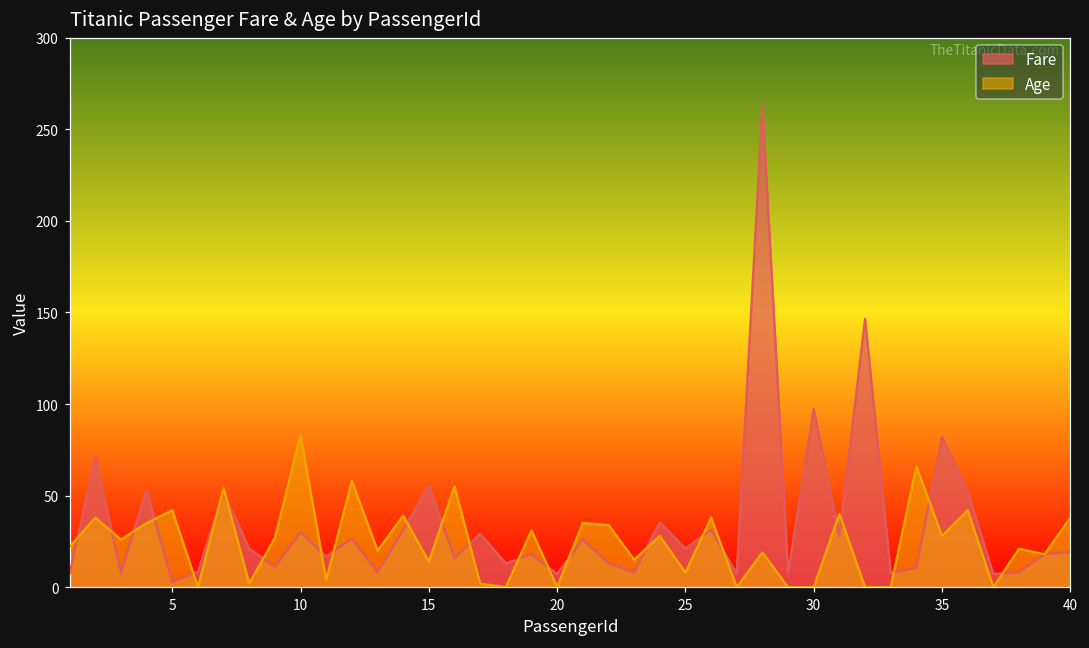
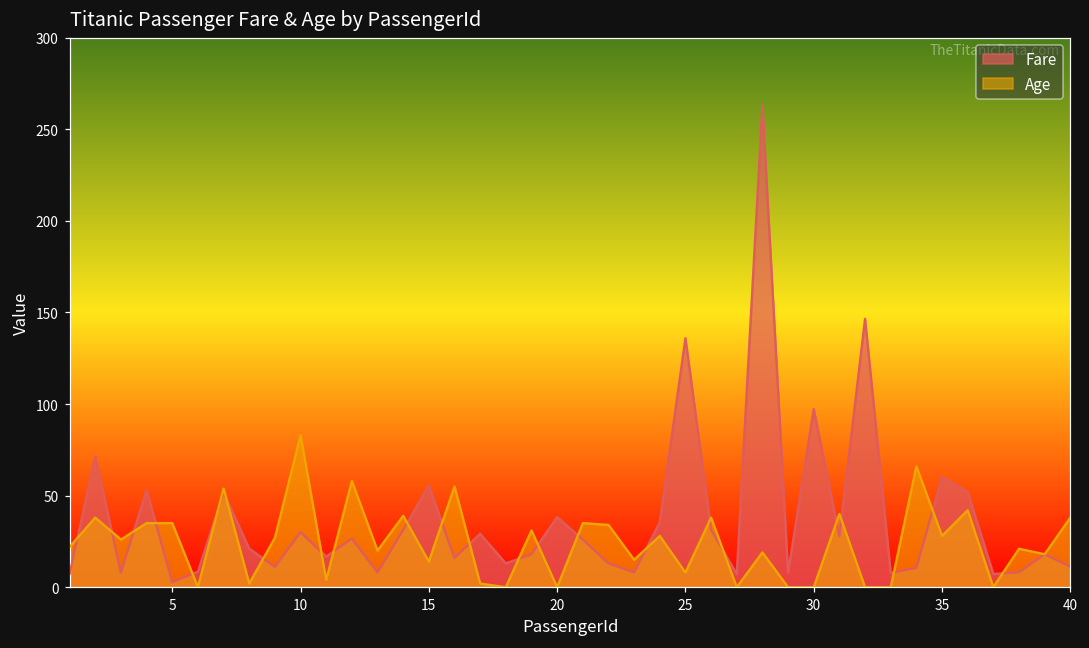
Age, 5: 42 -> 35
Fare, 20: 7 -> 38
Fare, 25: 21 -> 136
Fare, 35: 82 -> 60
Fare, 40: 19 -> 11
